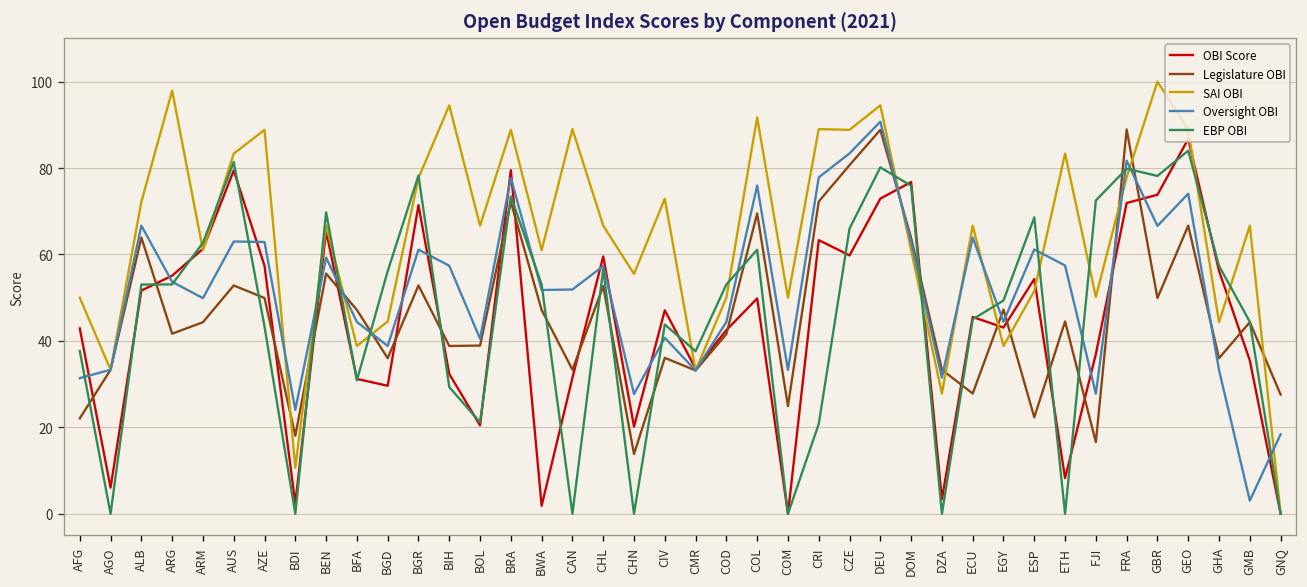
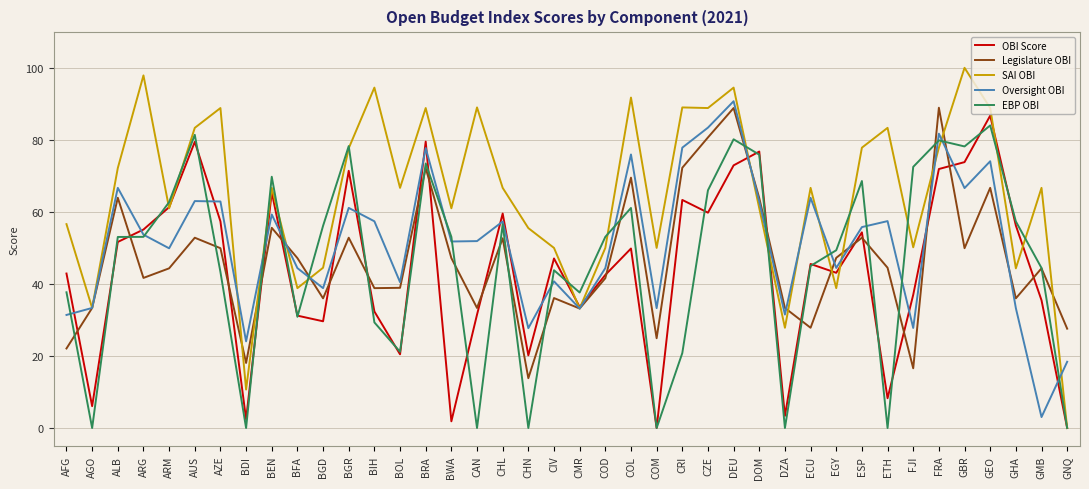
SAI OBI, AFG: 50 -> 57
SAI OBI, CIV: 73 -> 50
Legislature OBI, ESP: 22 -> 53
SAI OBI, ESP: 52 -> 78
Oversight OBI, ESP: 61 -> 56
